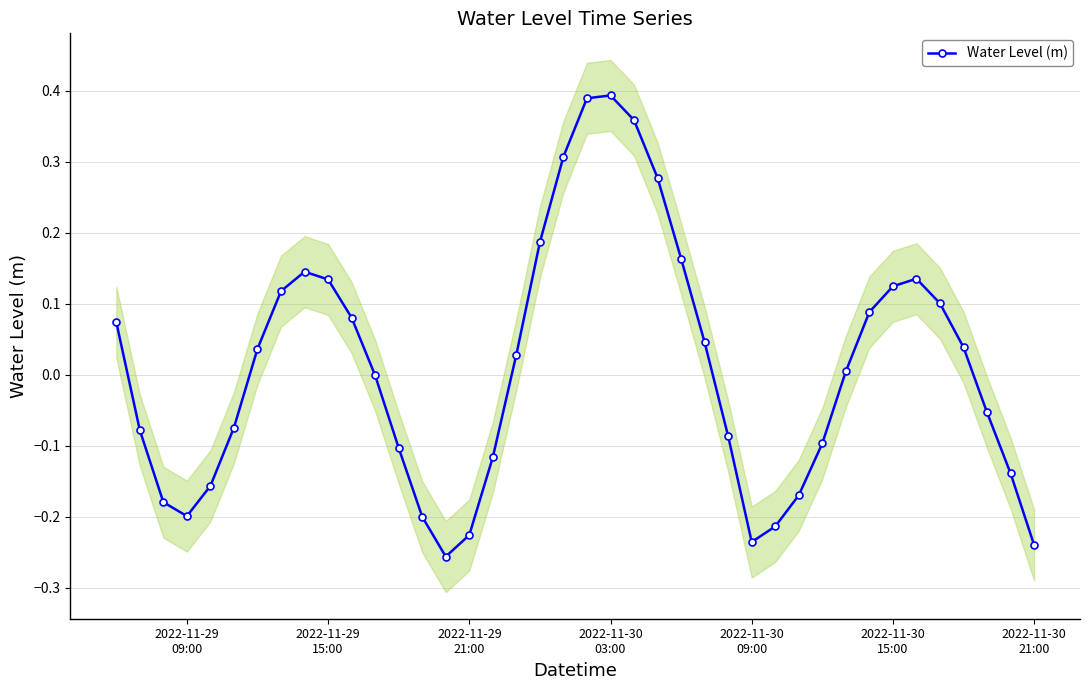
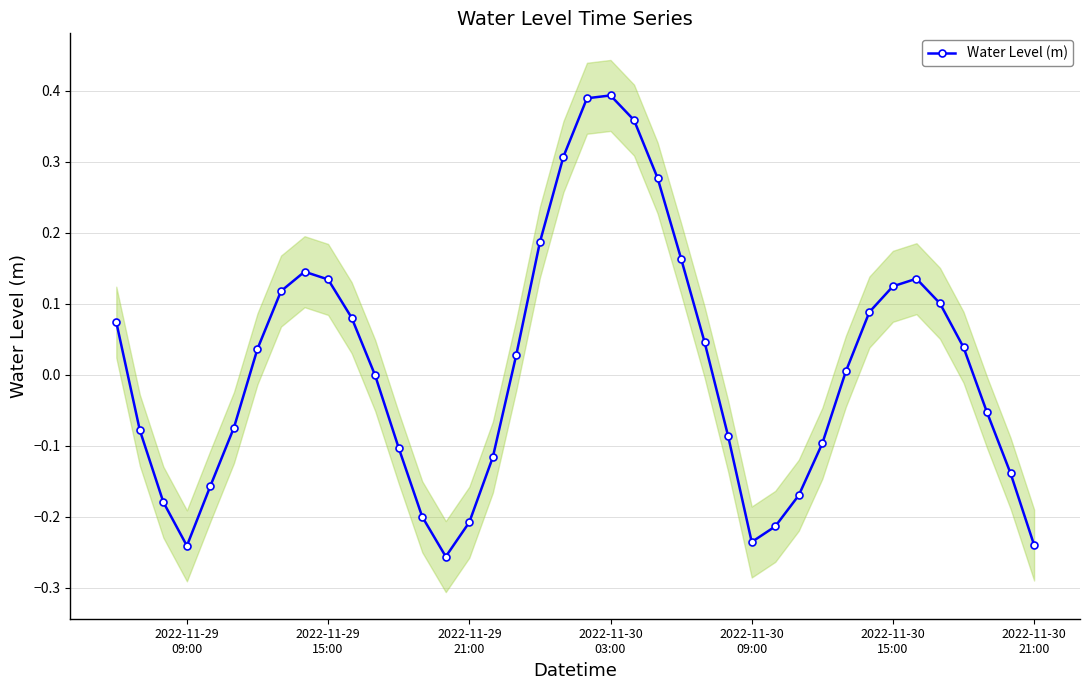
Water Level (m), 2022-11-29 09:00: -0.20 -> -0.24
Water Level (m), 2022-11-29 21:00: -0.23 -> -0.21
